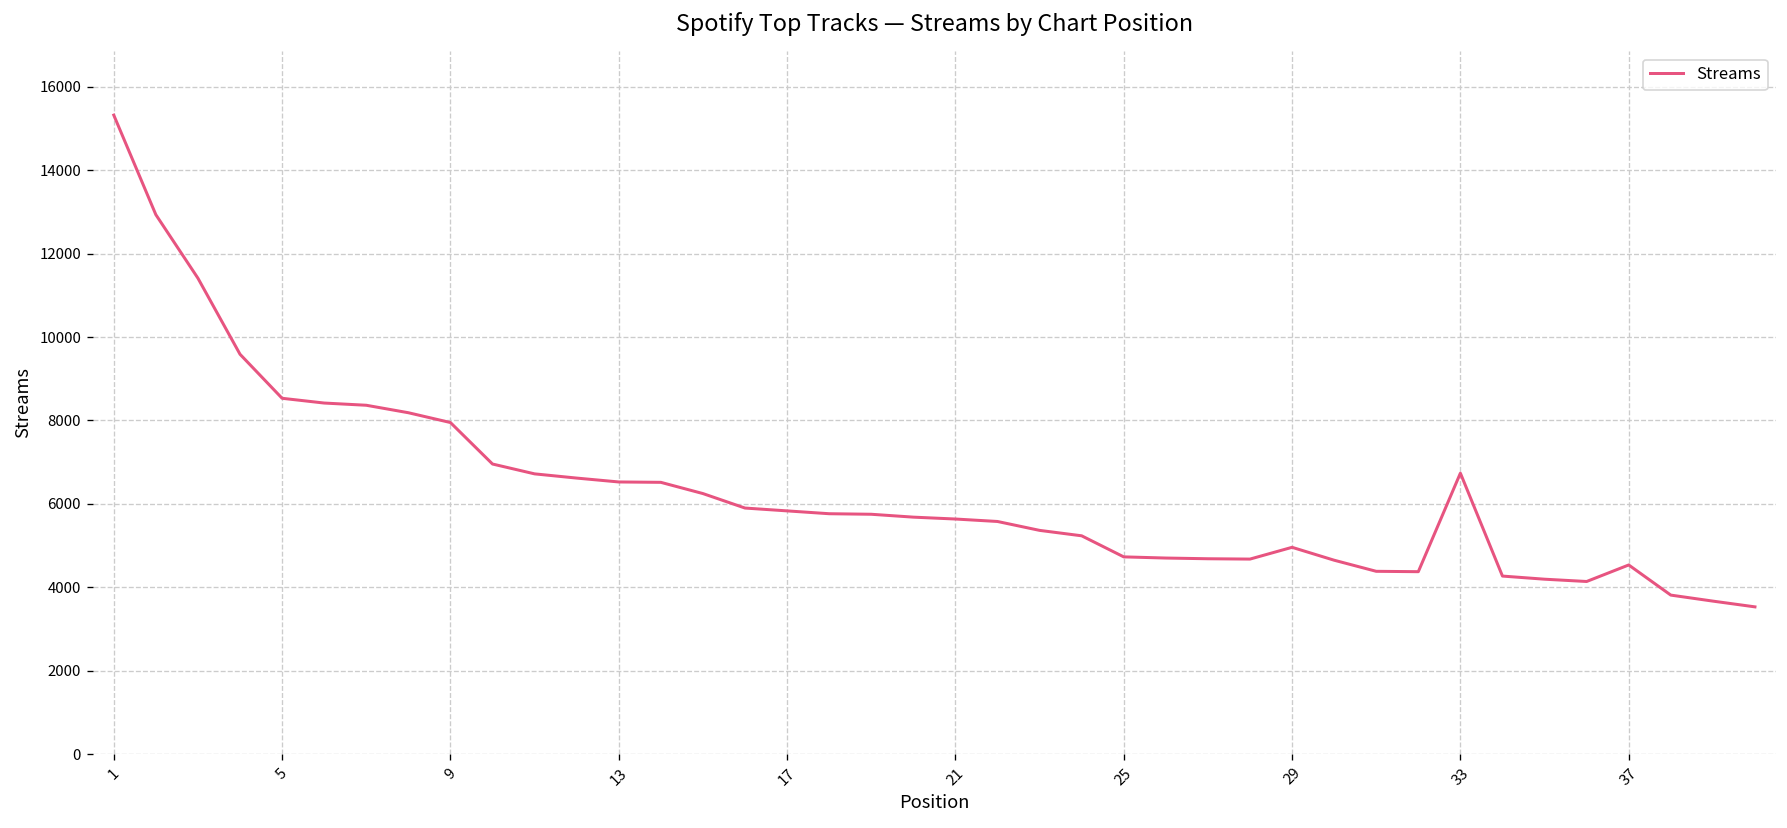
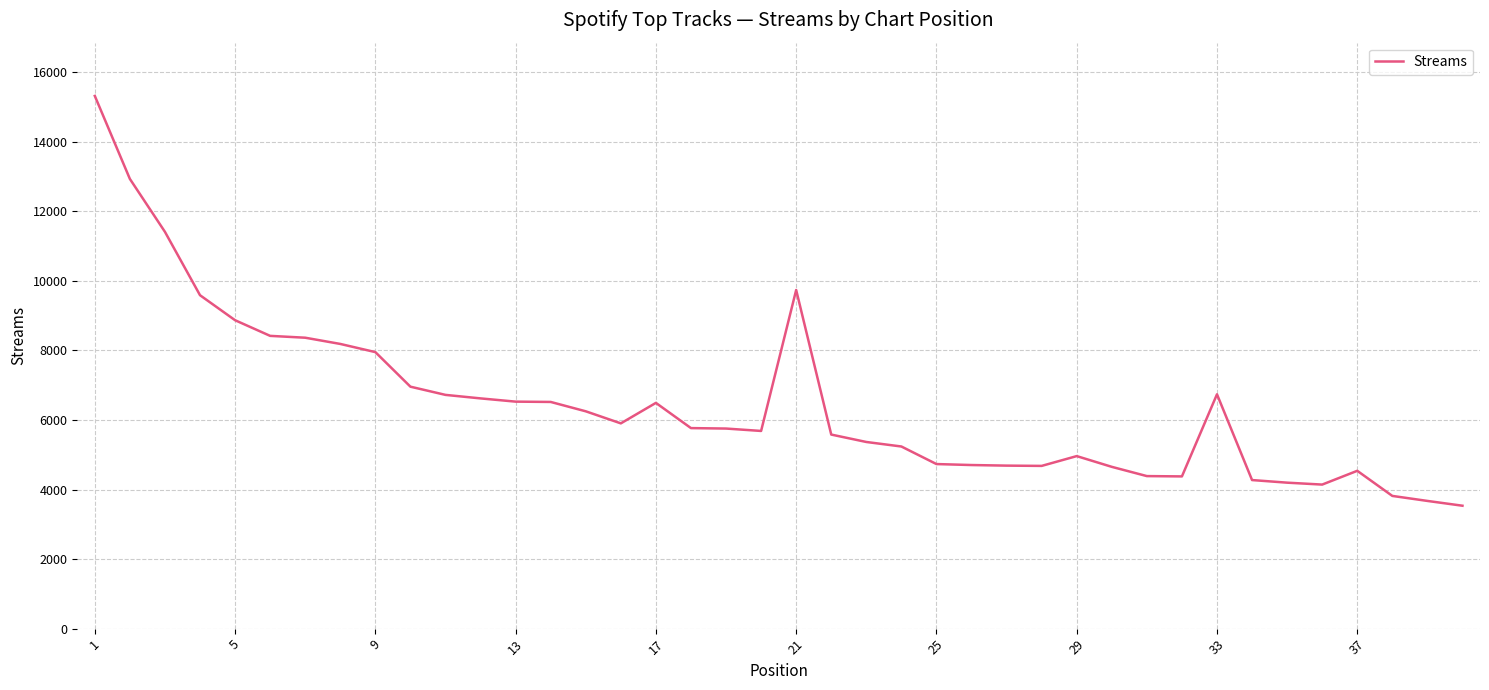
5: 8500 -> 8900
17: 5800 -> 6500
21: 5600 -> 9700
